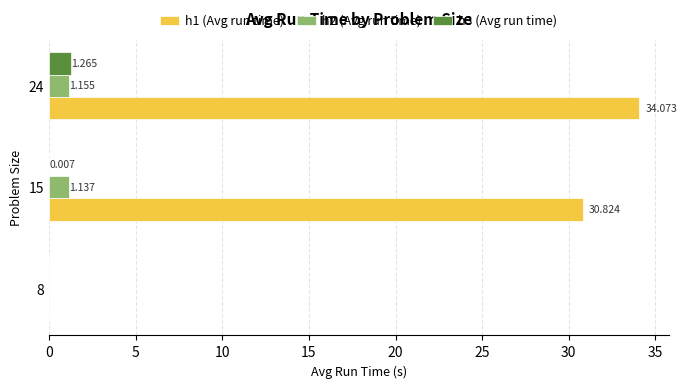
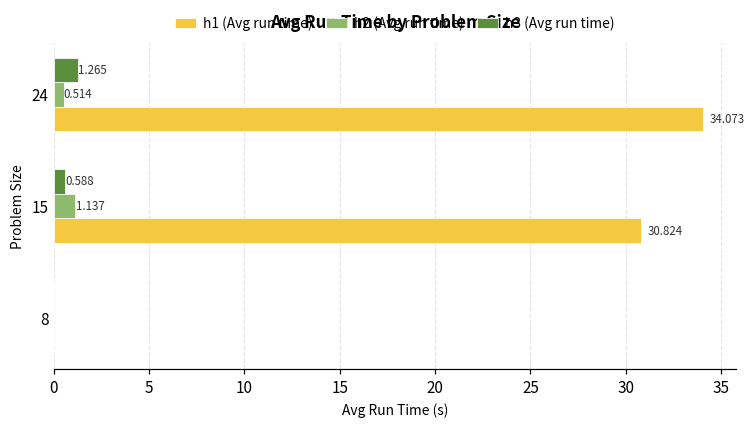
h2 (Avg run time), 24: 1.155 -> 0.514
h3 (Avg run time), 15: 0.007 -> 0.588
